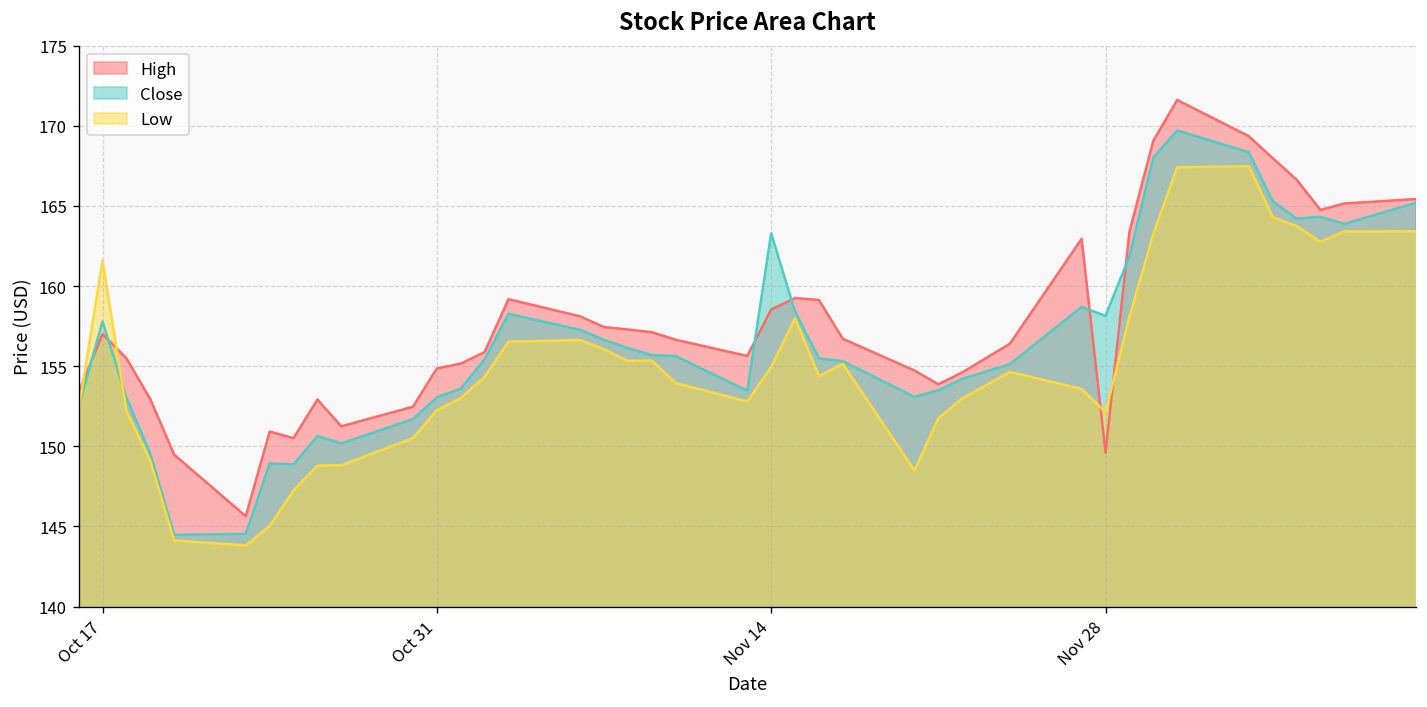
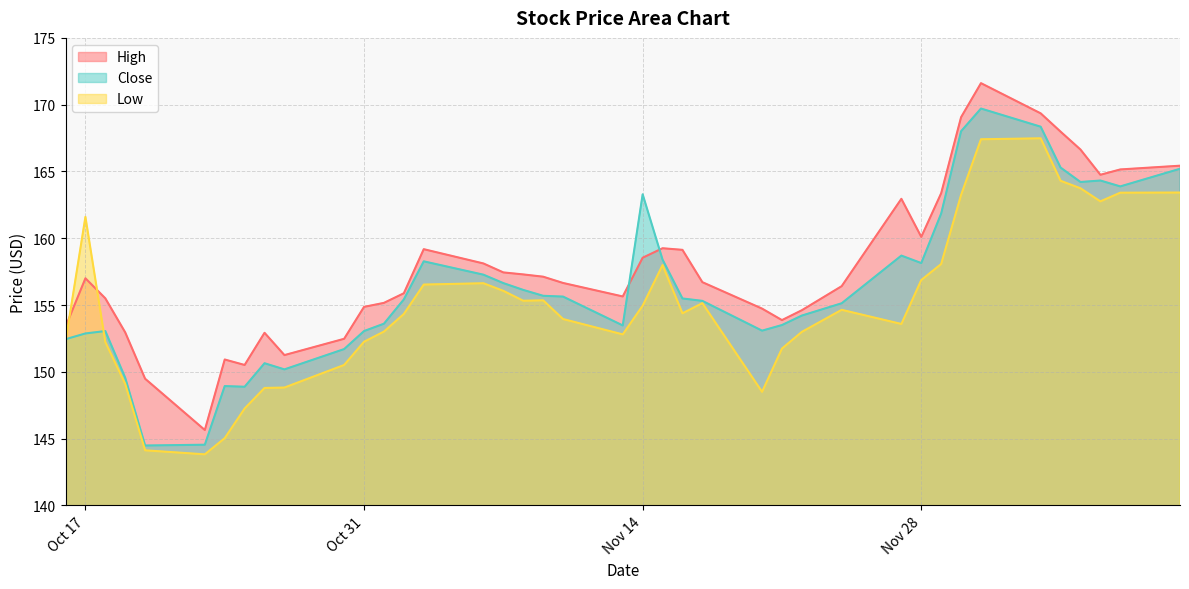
Close, Oct 17: 157.8 -> 152.9
High, Nov 28: 149.6 -> 160.1
Low, Nov 28: 152.1 -> 156.9
